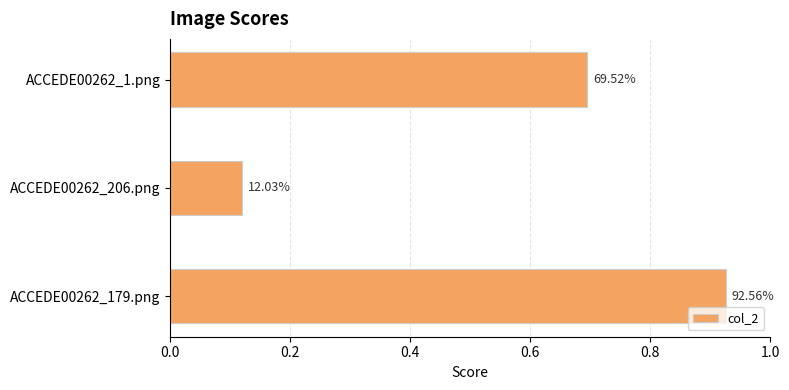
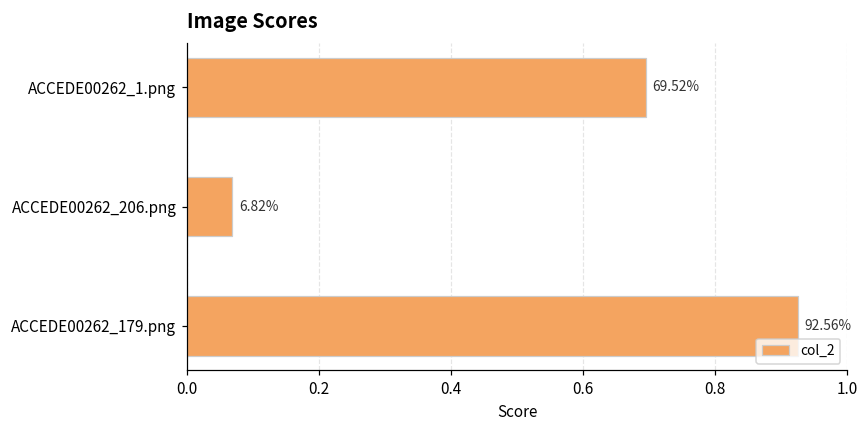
ACCEDE00262_206.png: 12.03% -> 6.82%
